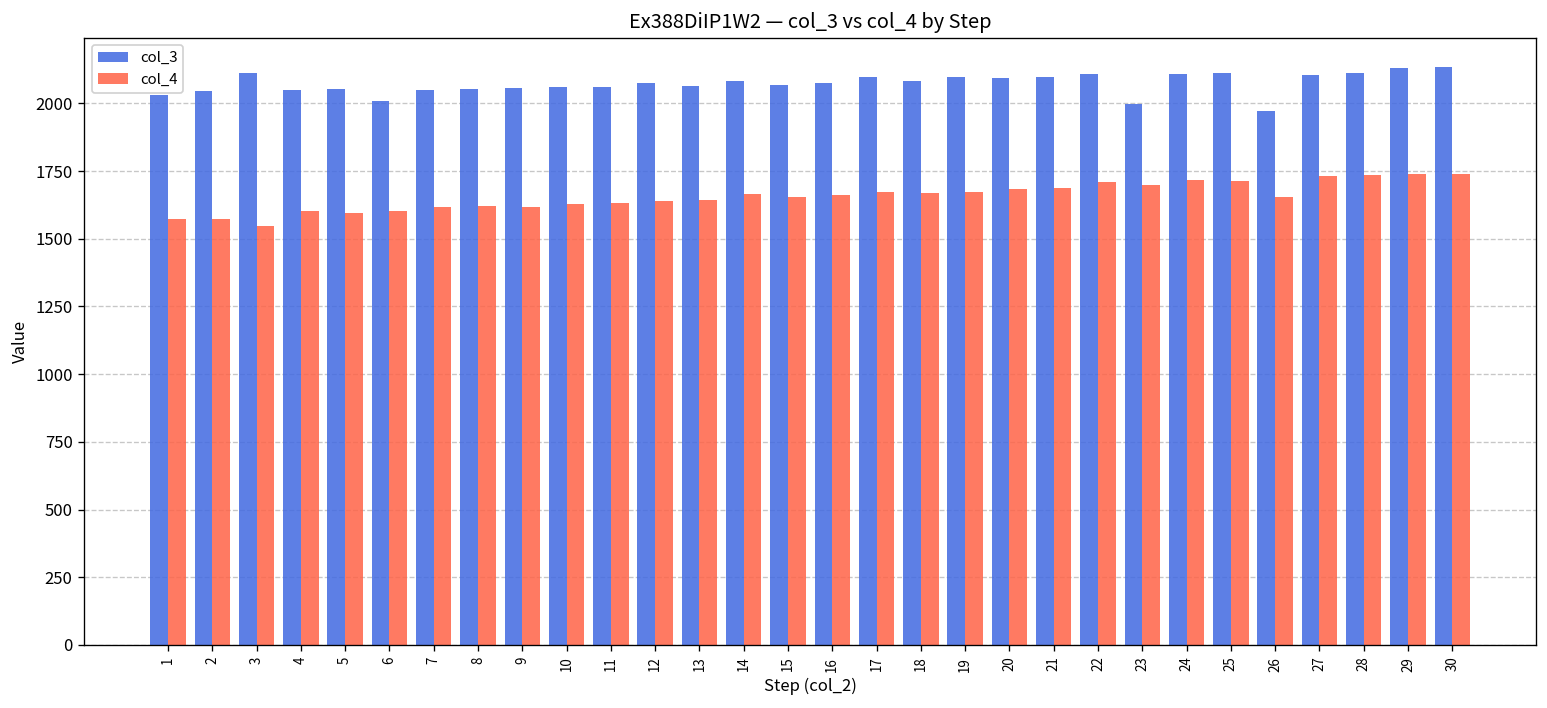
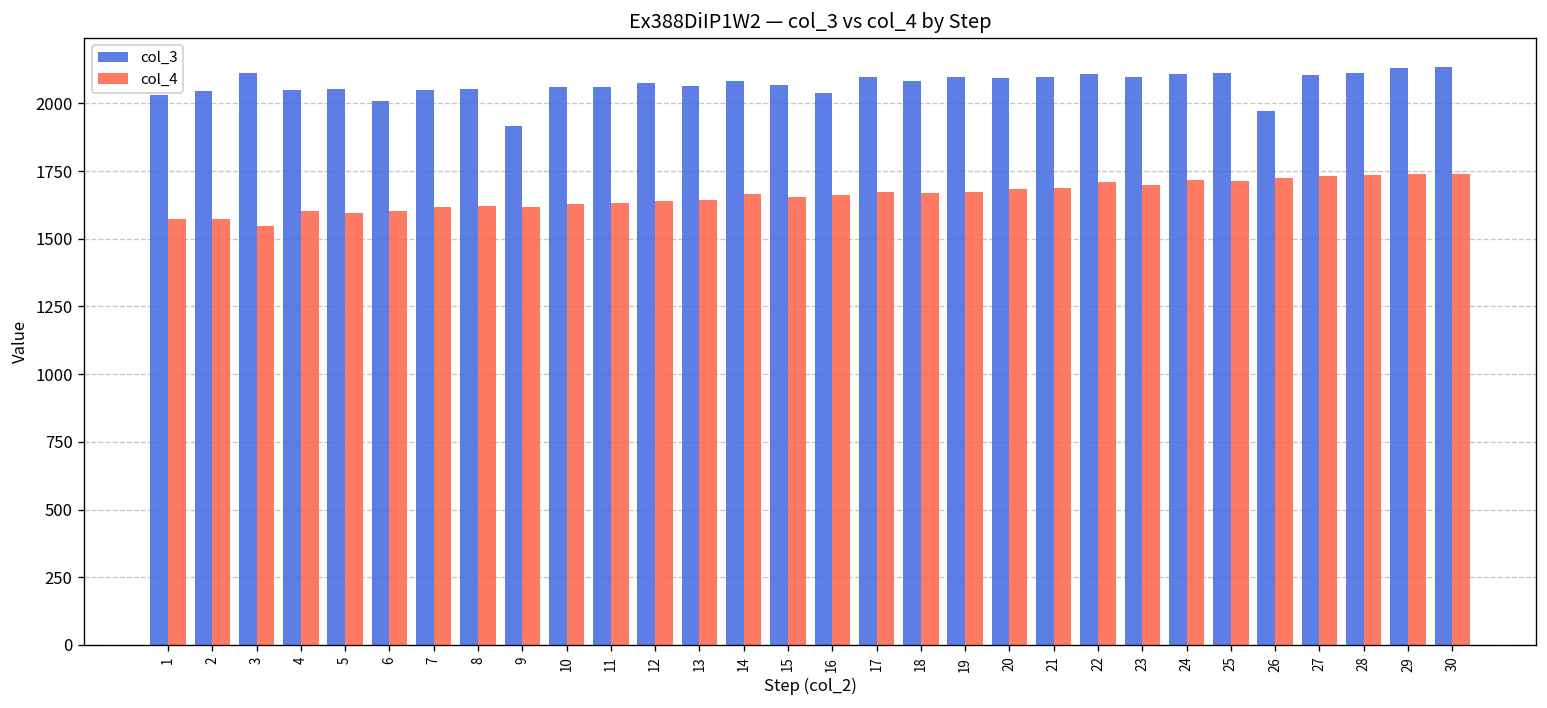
col_3, 9: 2060 -> 1920
col_3, 16: 2080 -> 2040
col_3, 23: 2000 -> 2100
col_4, 26: 1650 -> 1720
